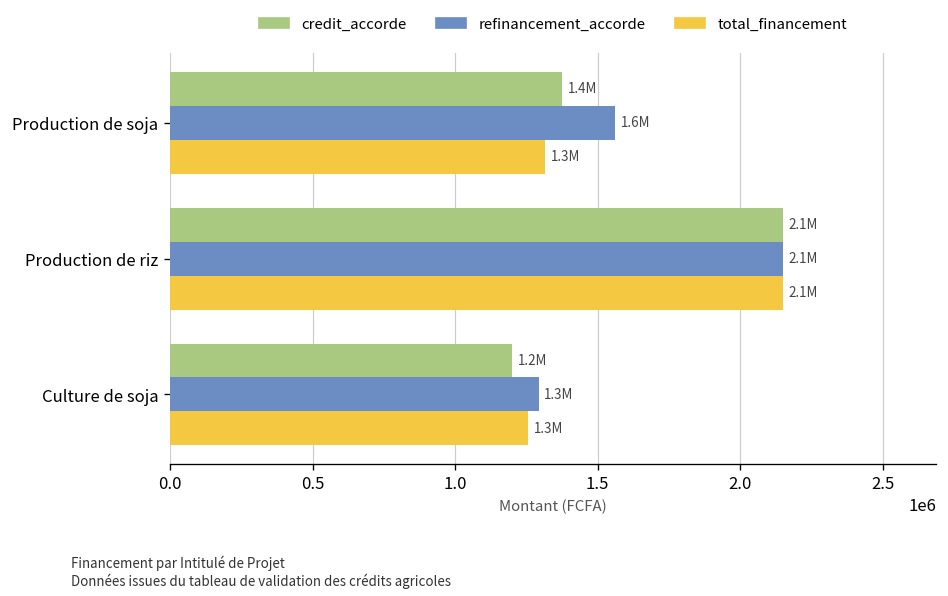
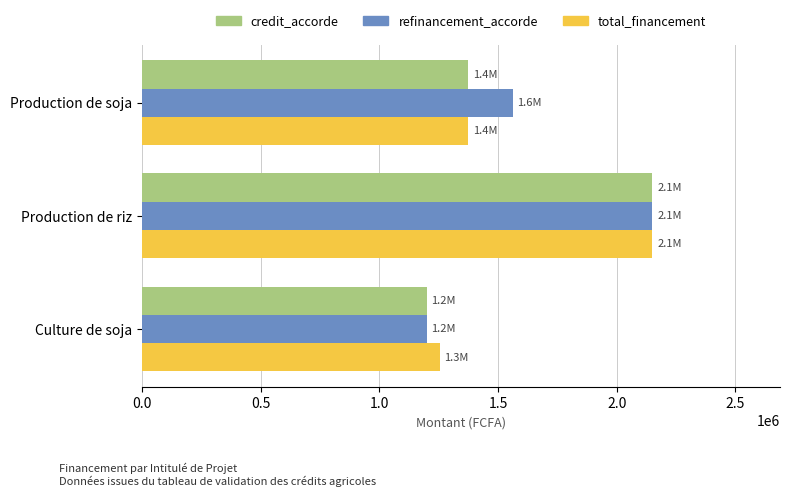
total_financement, Production de soja: 1.3M -> 1.4M
refinancement_accorde, Culture de soja: 1.3M -> 1.2M
